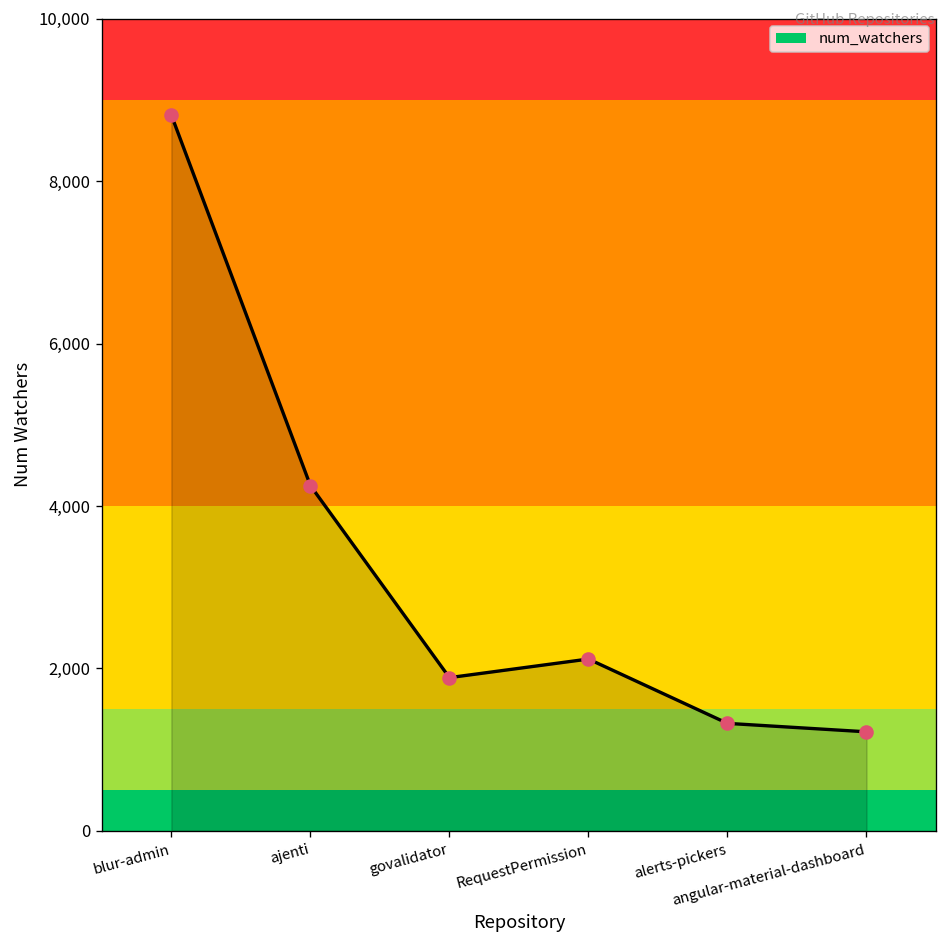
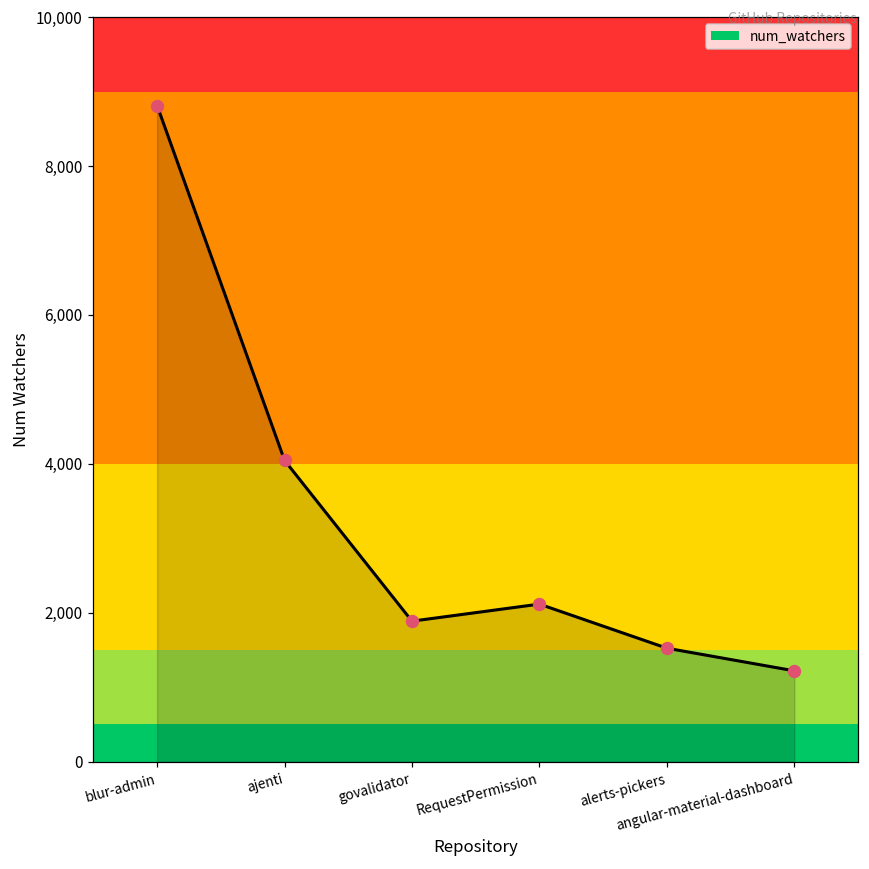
ajenti: 4,300 -> 4,000
alerts-pickers: 1,300 -> 1,500
